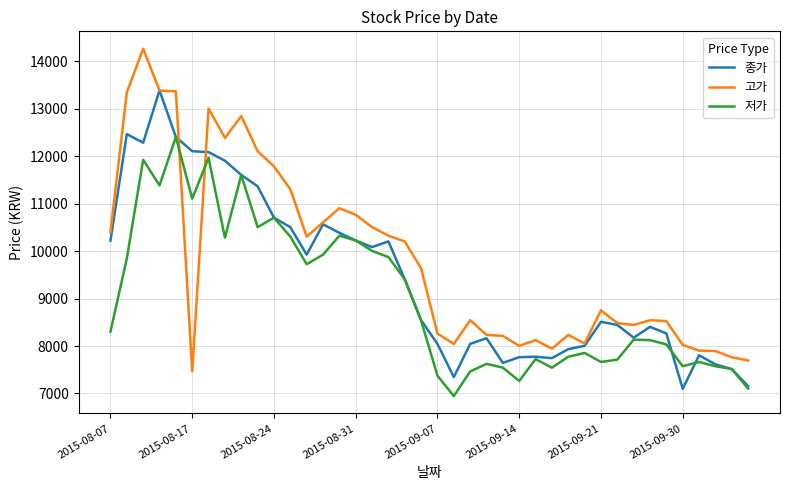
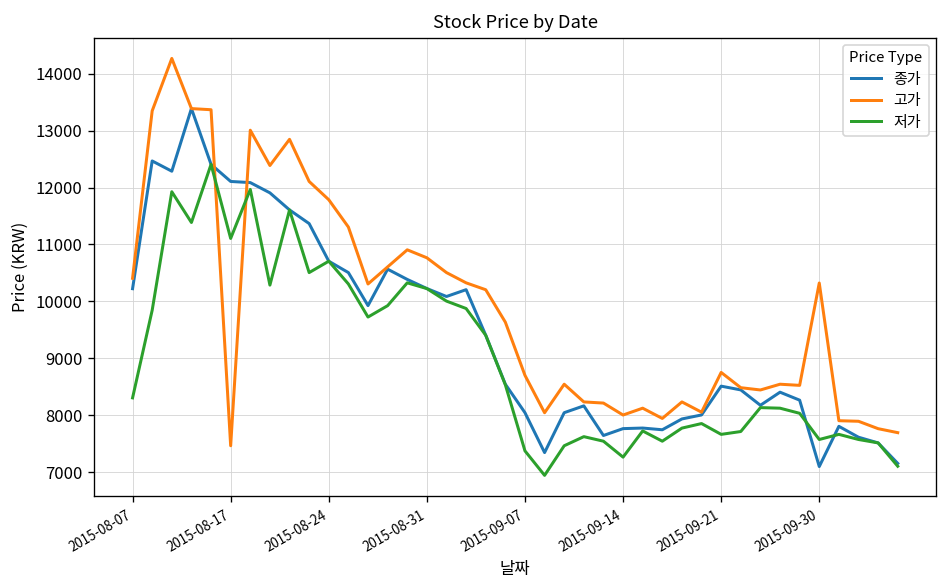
고가, 2015-09-07: 8300 -> 8700
고가, 2015-09-30: 8000 -> 10300
